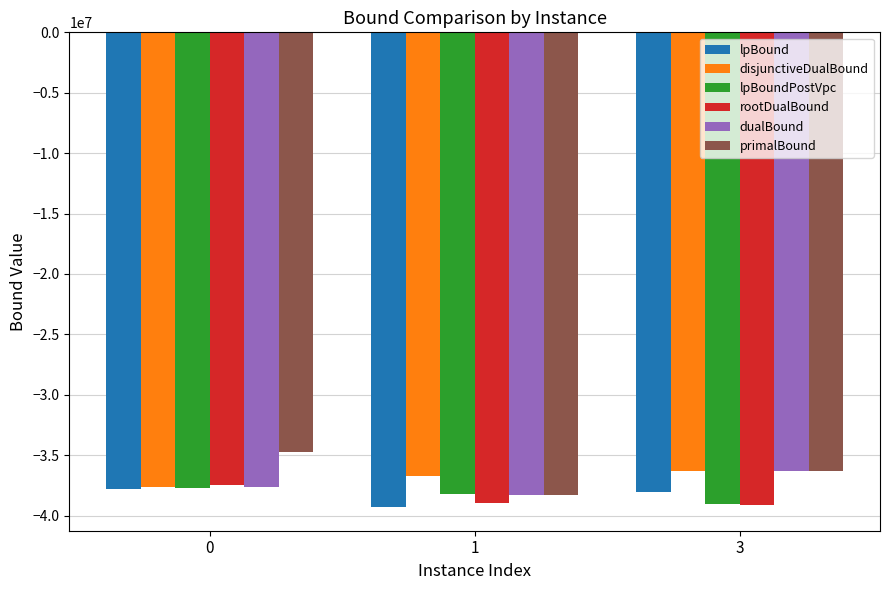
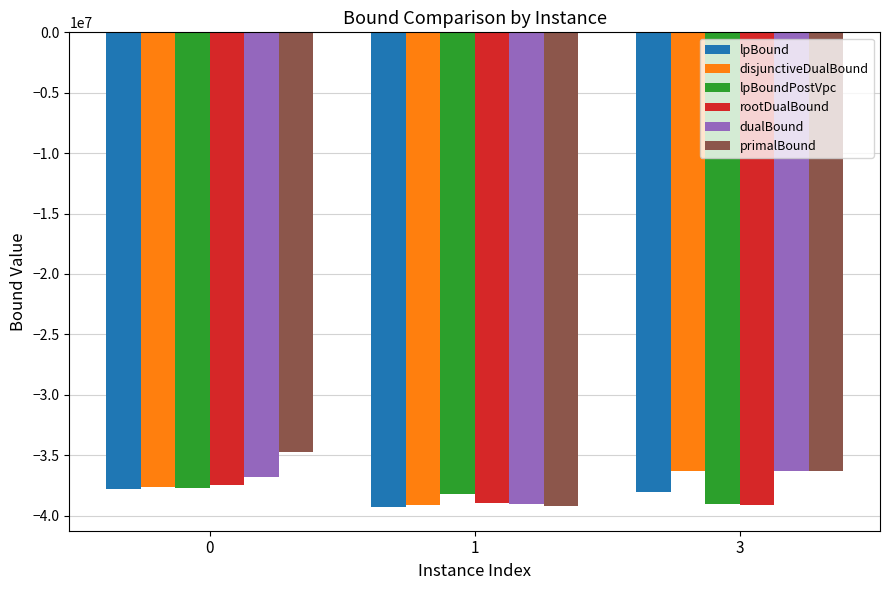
dualBound, 0: -37600000 -> -36800000
disjunctiveDualBound, 1: -36800000 -> -39200000
dualBound, 1: -38300000 -> -39000000
primalBound, 1: -38300000 -> -39200000
